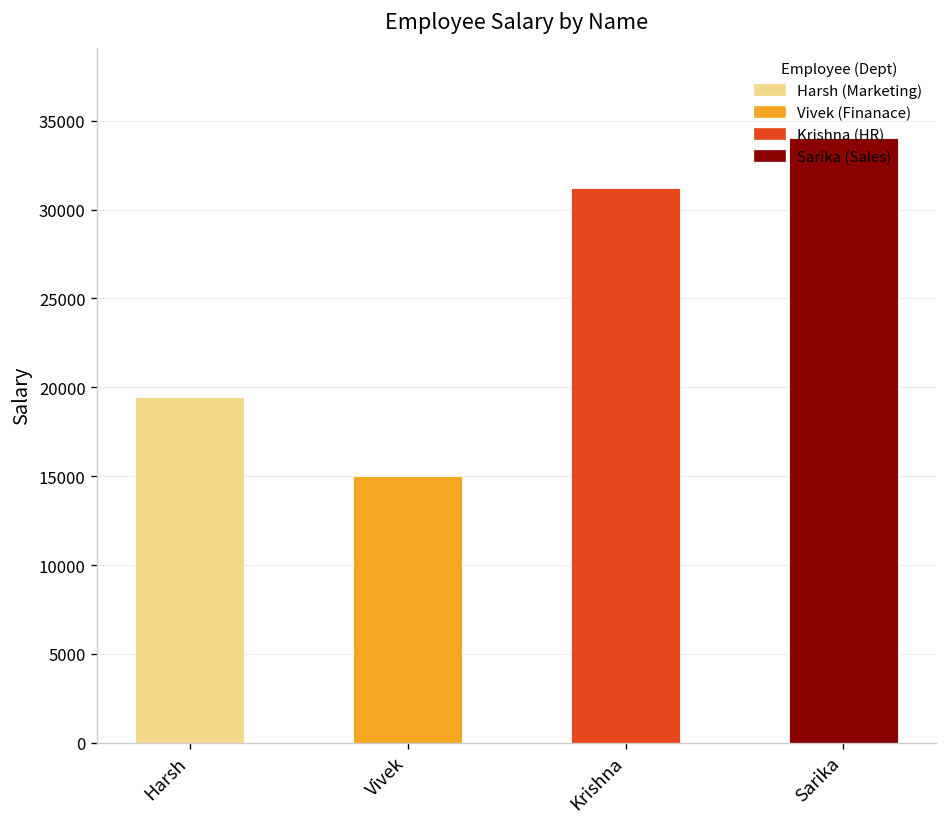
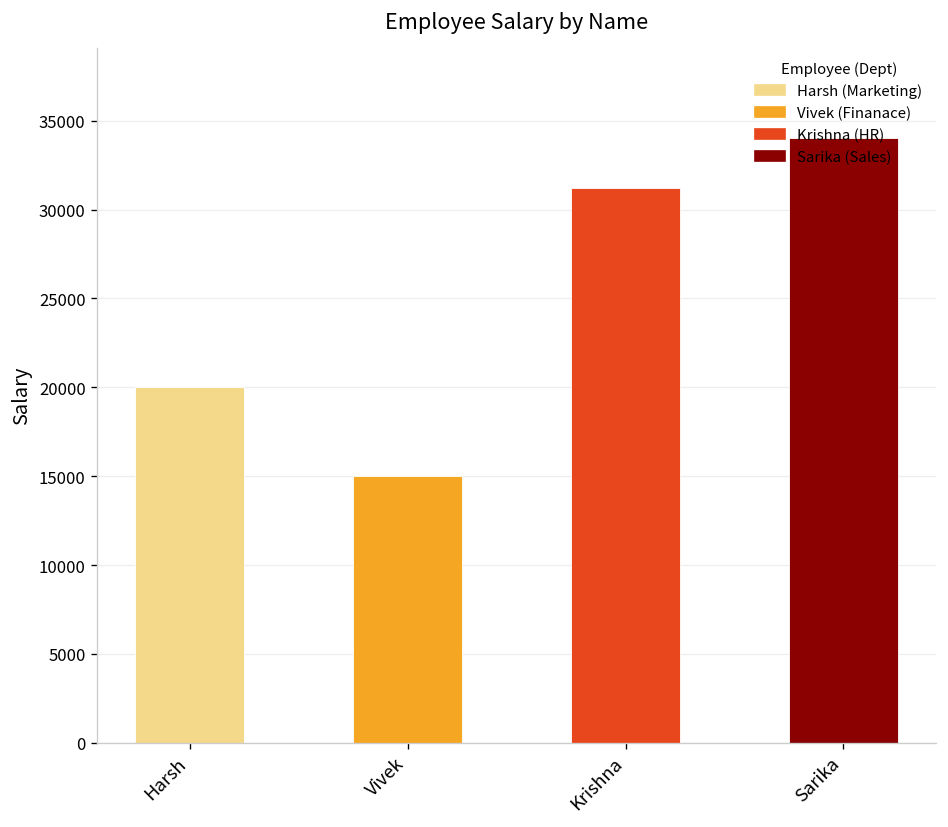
Harsh: 19400 -> 20000
